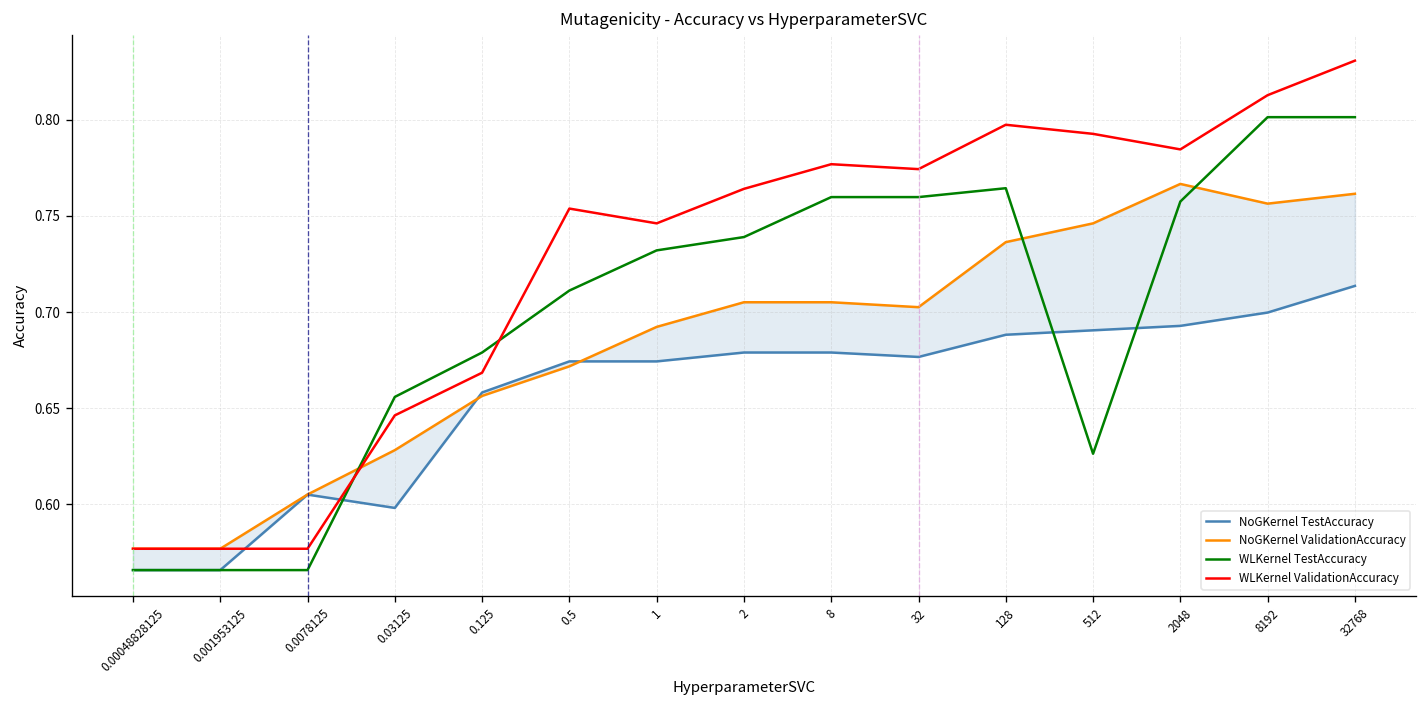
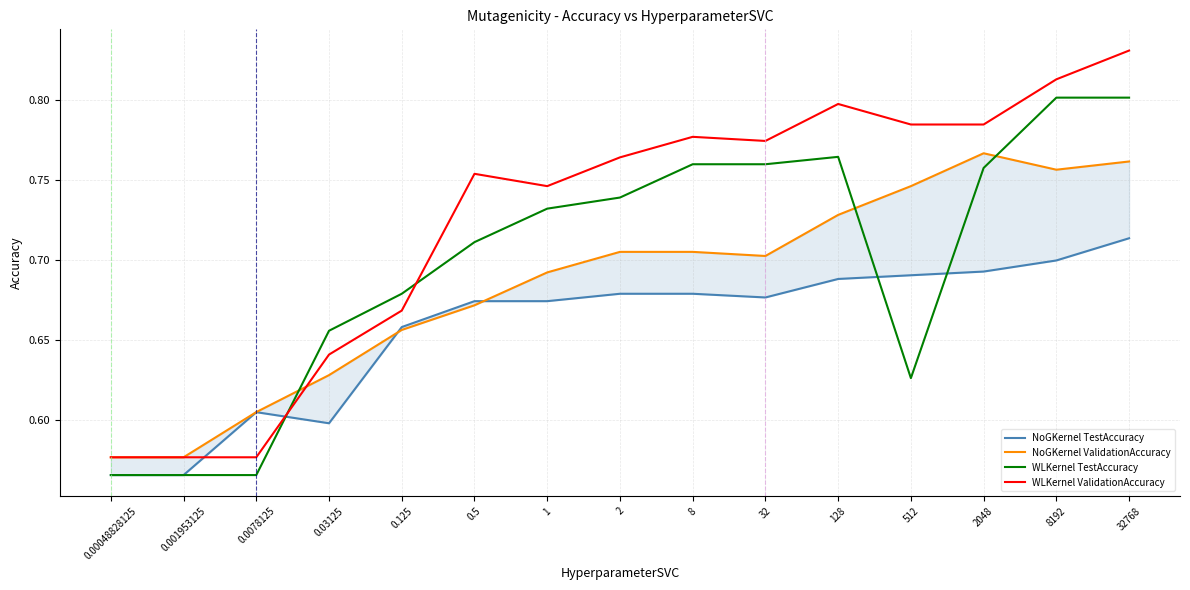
WLKernel ValidationAccuracy, 0.03125: 0.646 -> 0.641
NoGKernel ValidationAccuracy, 128: 0.736 -> 0.728
WLKernel ValidationAccuracy, 512: 0.793 -> 0.785
